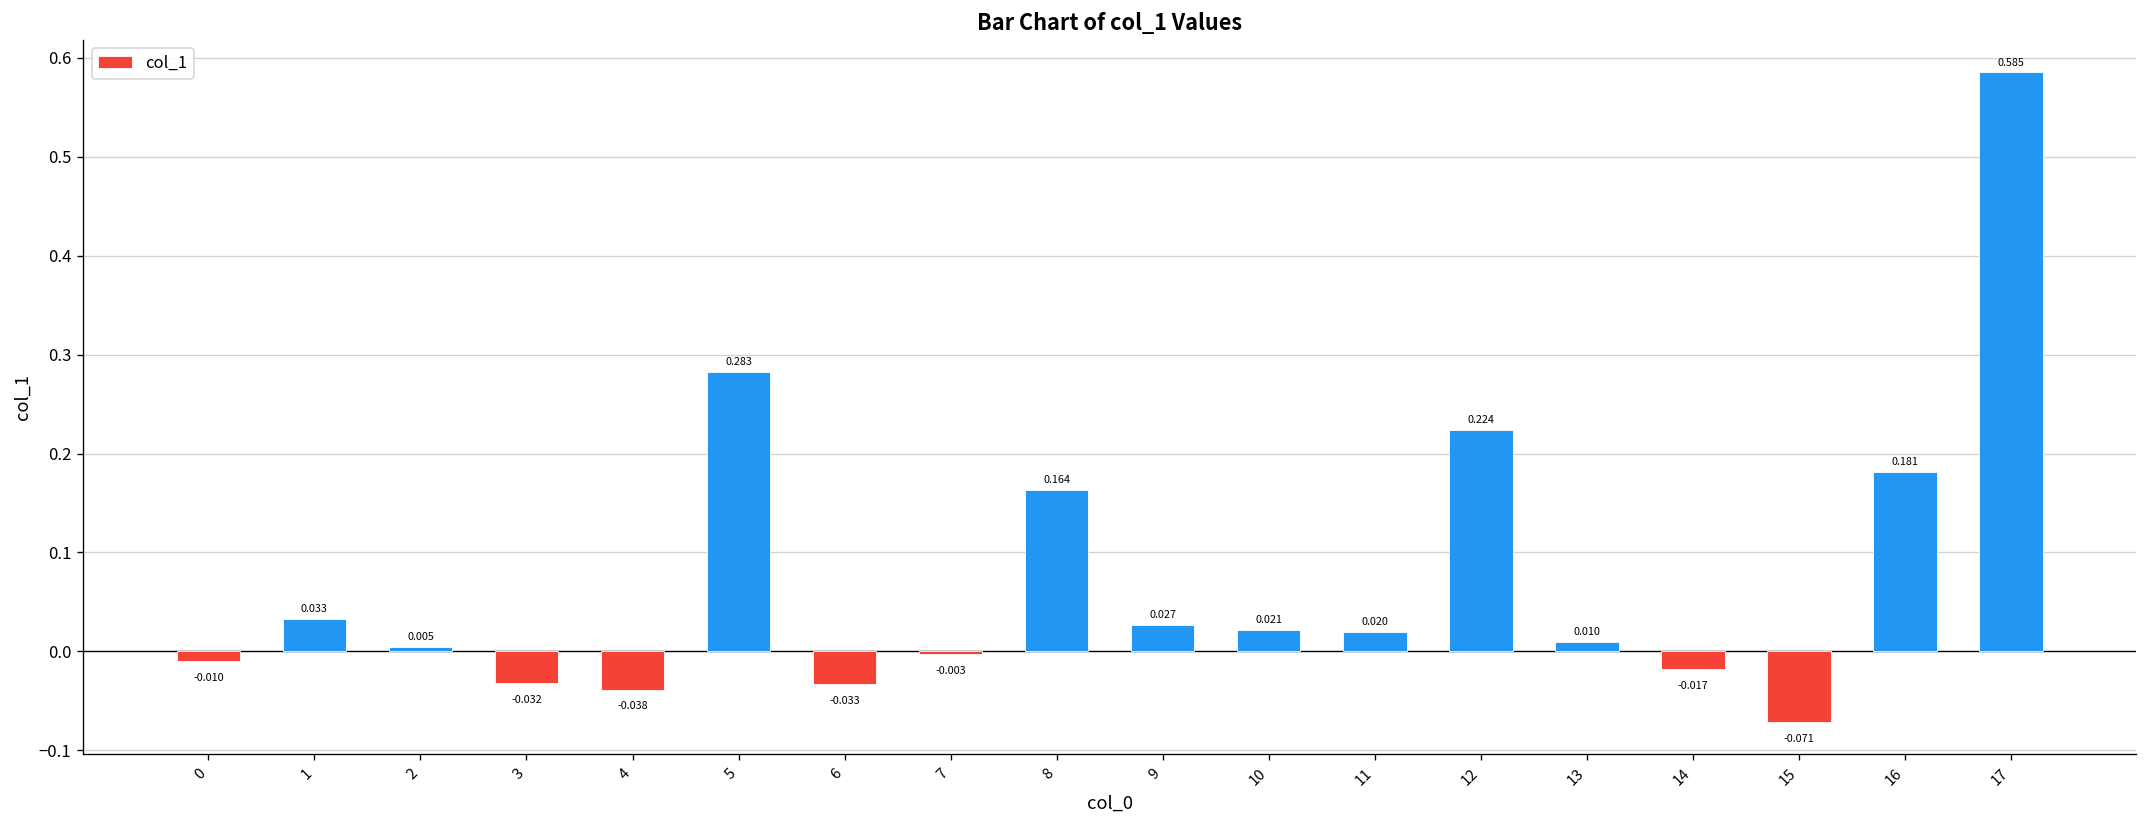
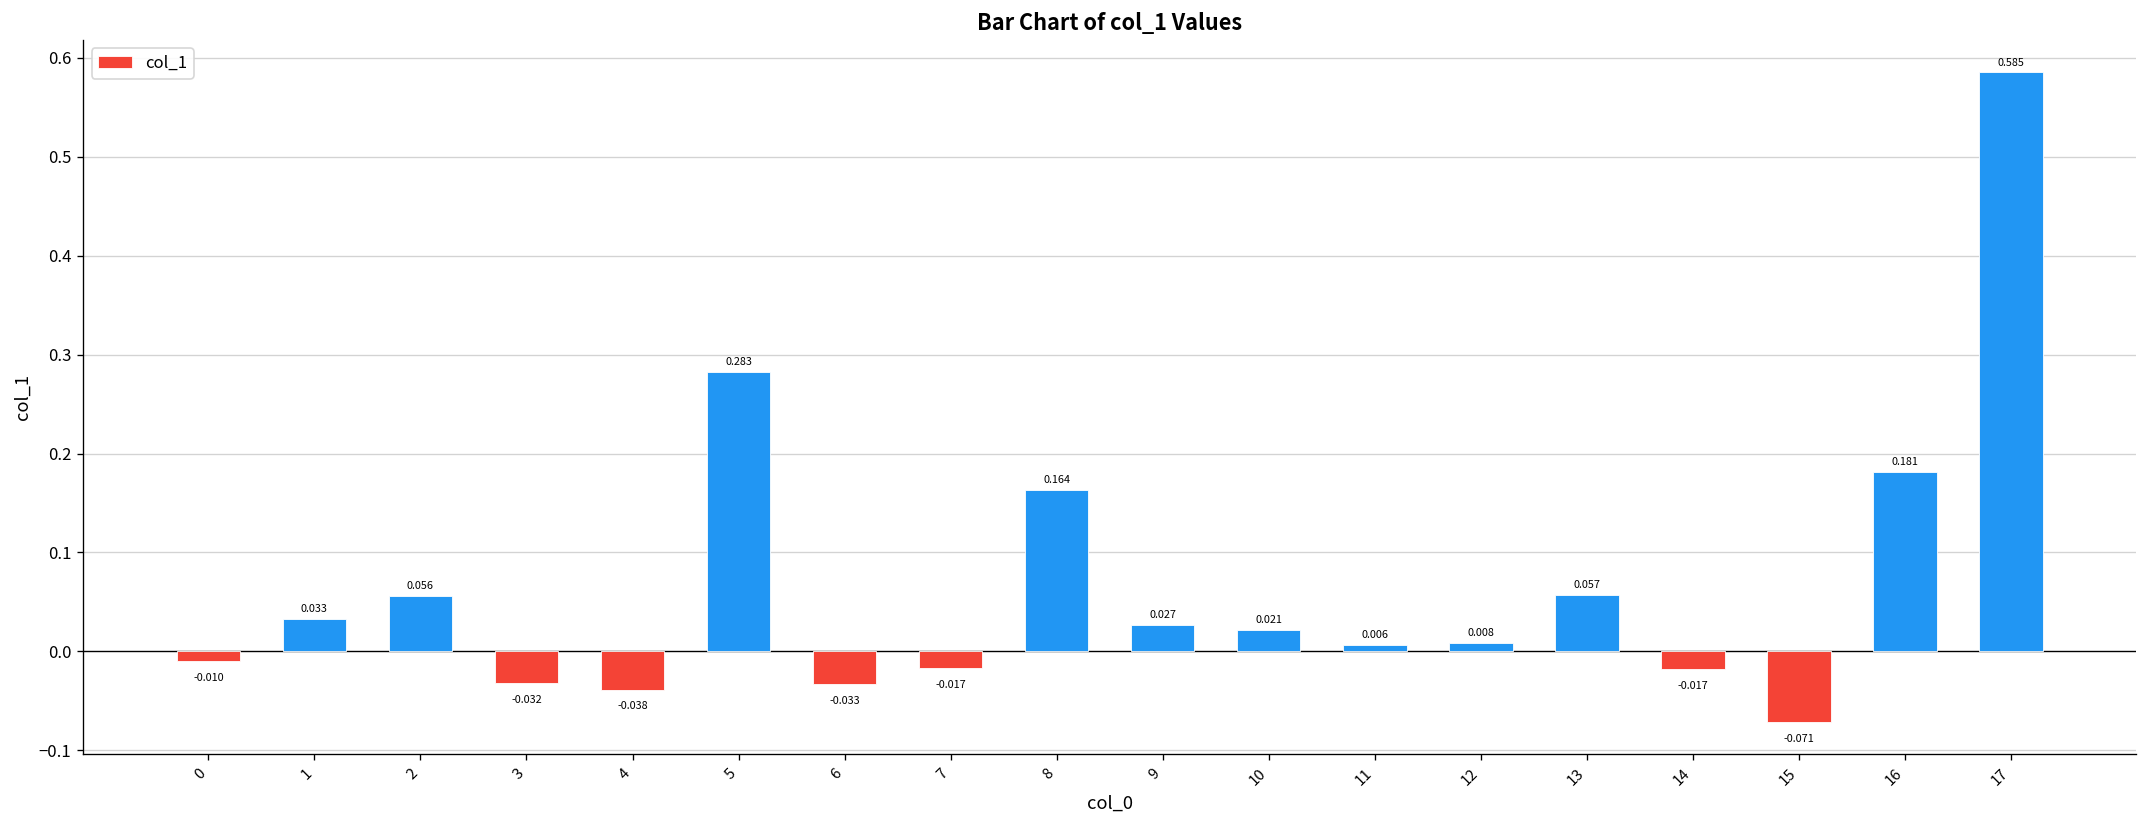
2: 0.005 -> 0.056
7: -0.003 -> -0.017
11: 0.020 -> 0.006
12: 0.224 -> 0.008
13: 0.010 -> 0.057
